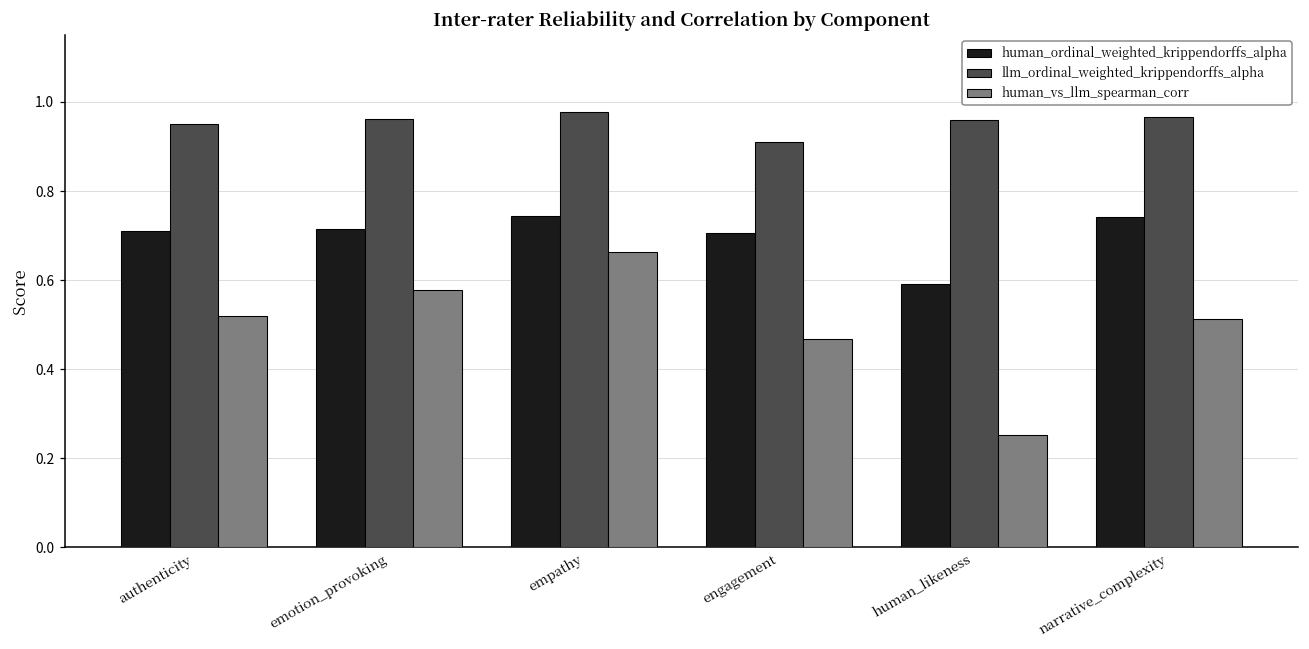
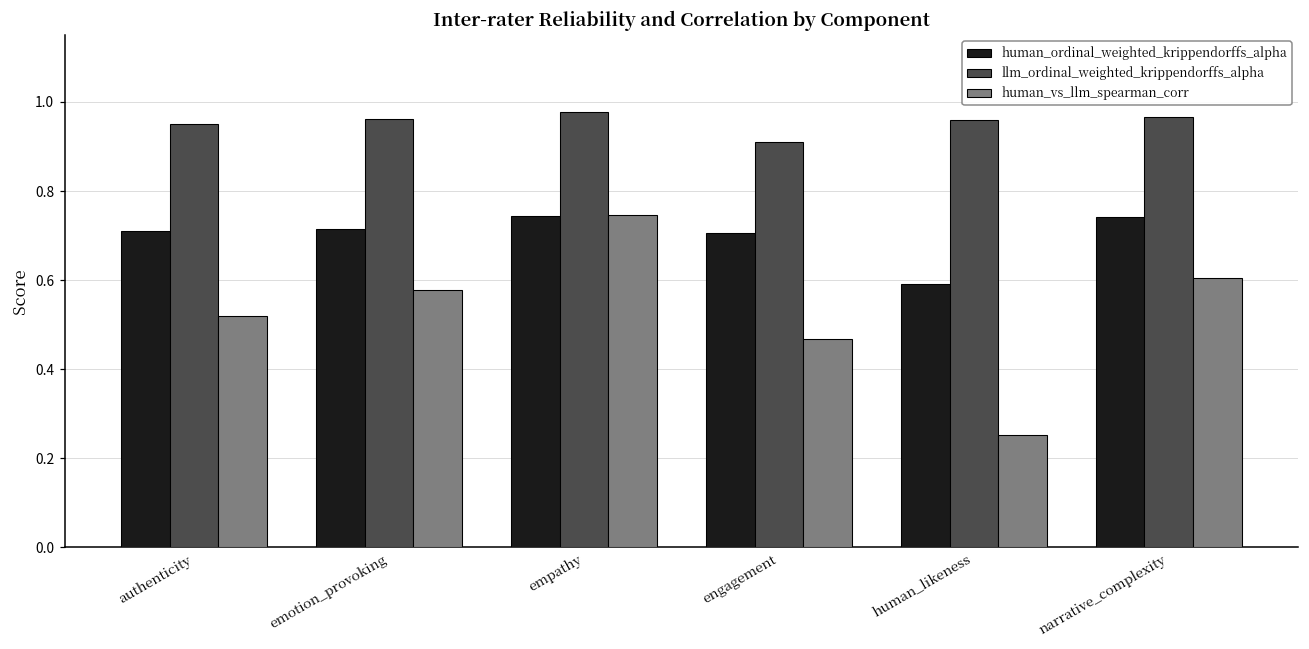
human_vs_llm_spearman_corr, empathy: 0.66 -> 0.75
human_vs_llm_spearman_corr, narrative_complexity: 0.51 -> 0.60
